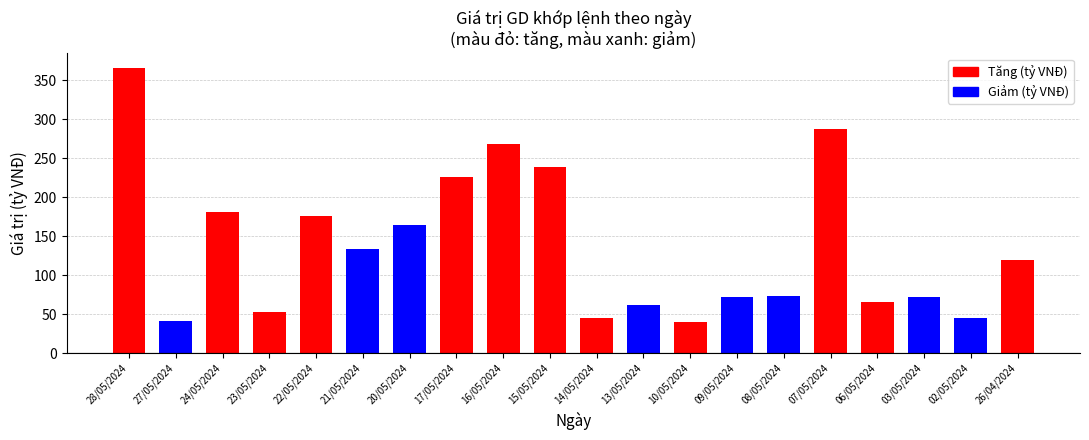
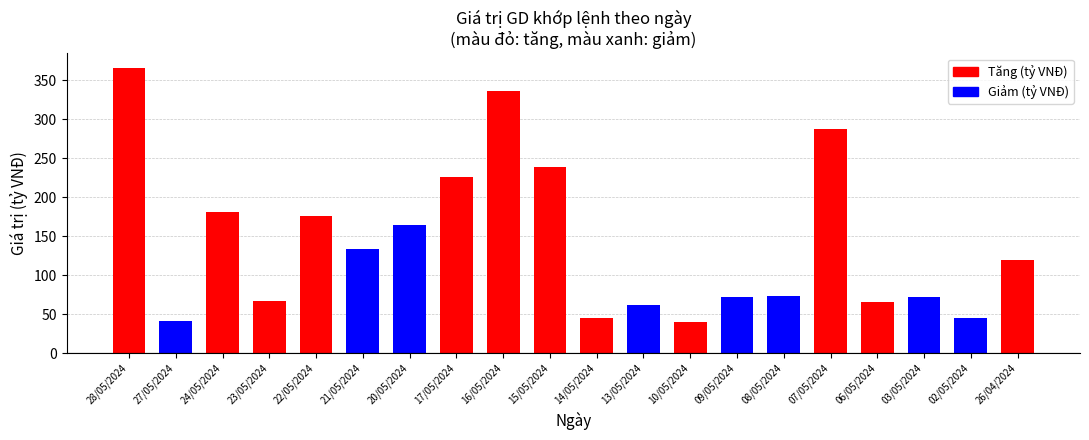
23/05/2024: 50 -> 70
16/05/2024: 270 -> 340
